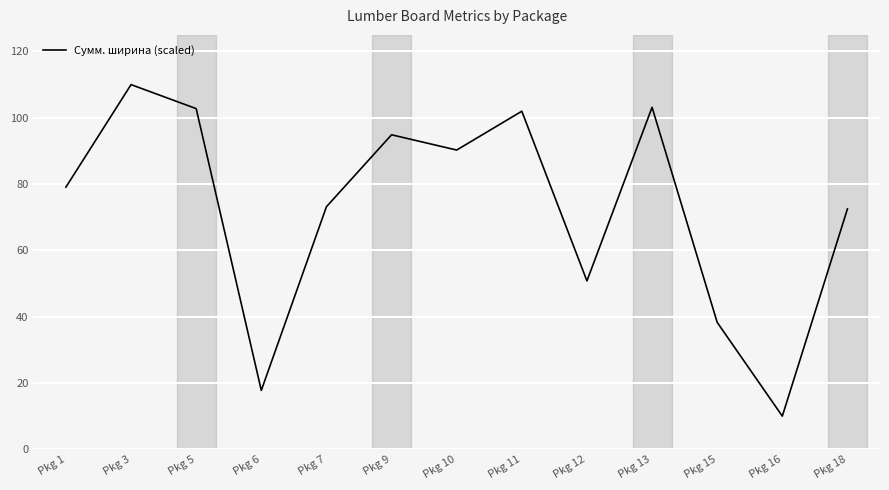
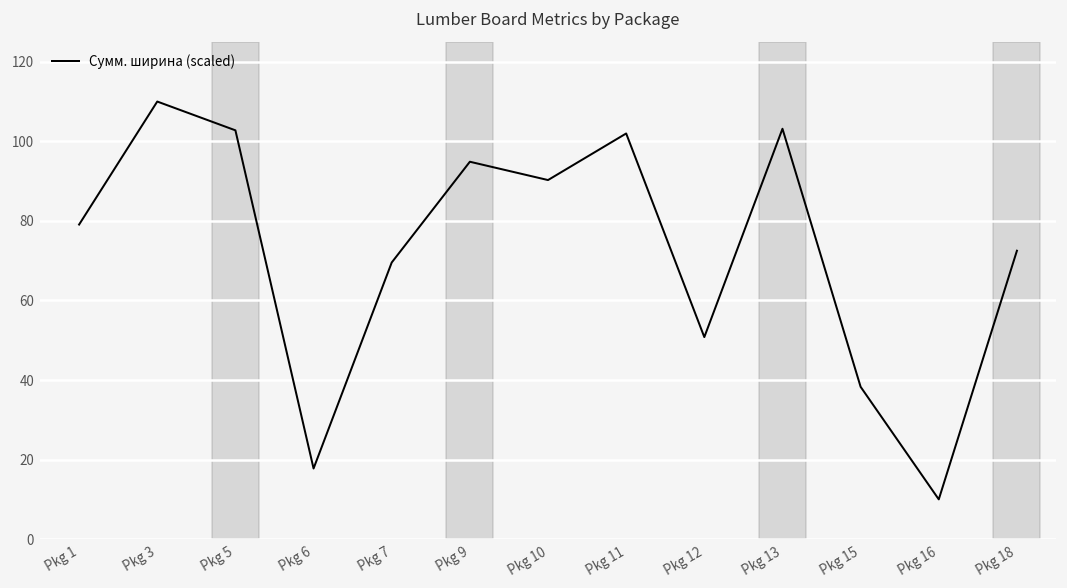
Pkg 7: 73 -> 70
